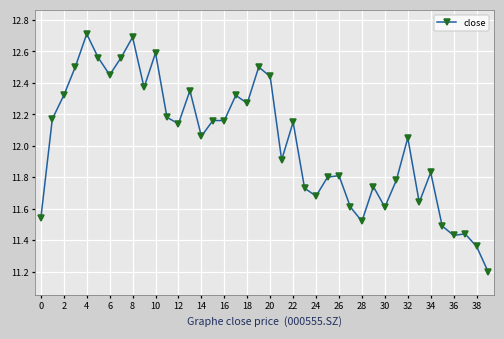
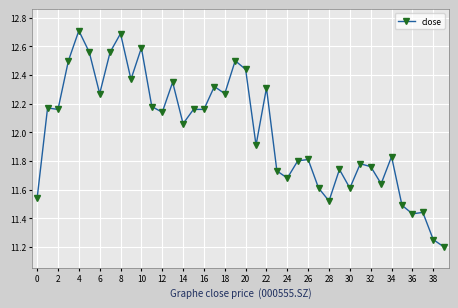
2: 12.32 -> 12.16
6: 12.45 -> 12.27
22: 12.15 -> 12.31
32: 12.05 -> 11.76
38: 11.36 -> 11.25
